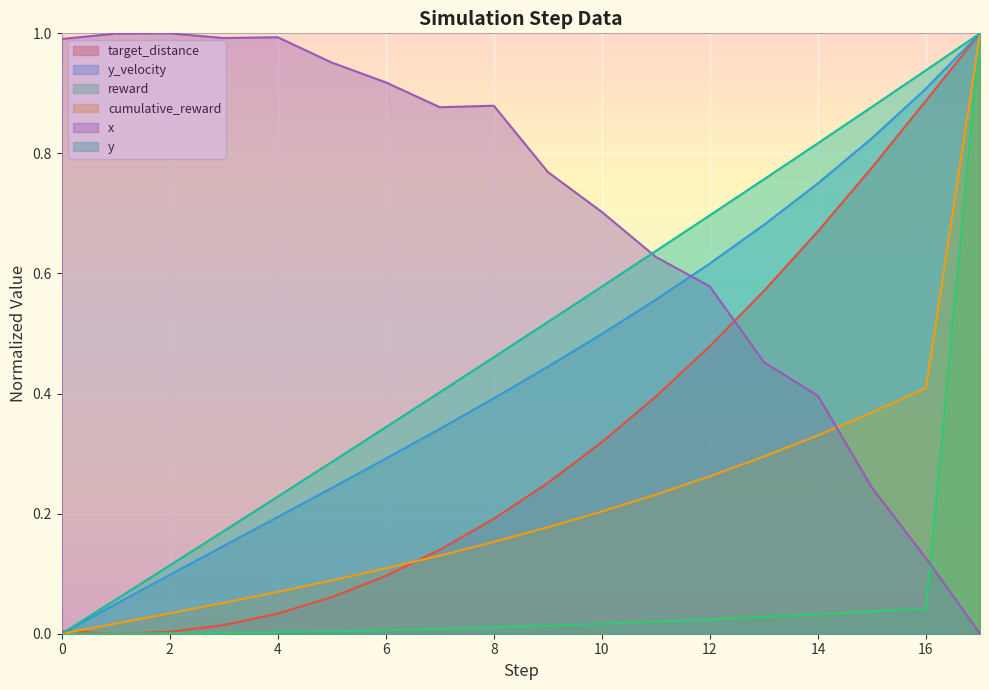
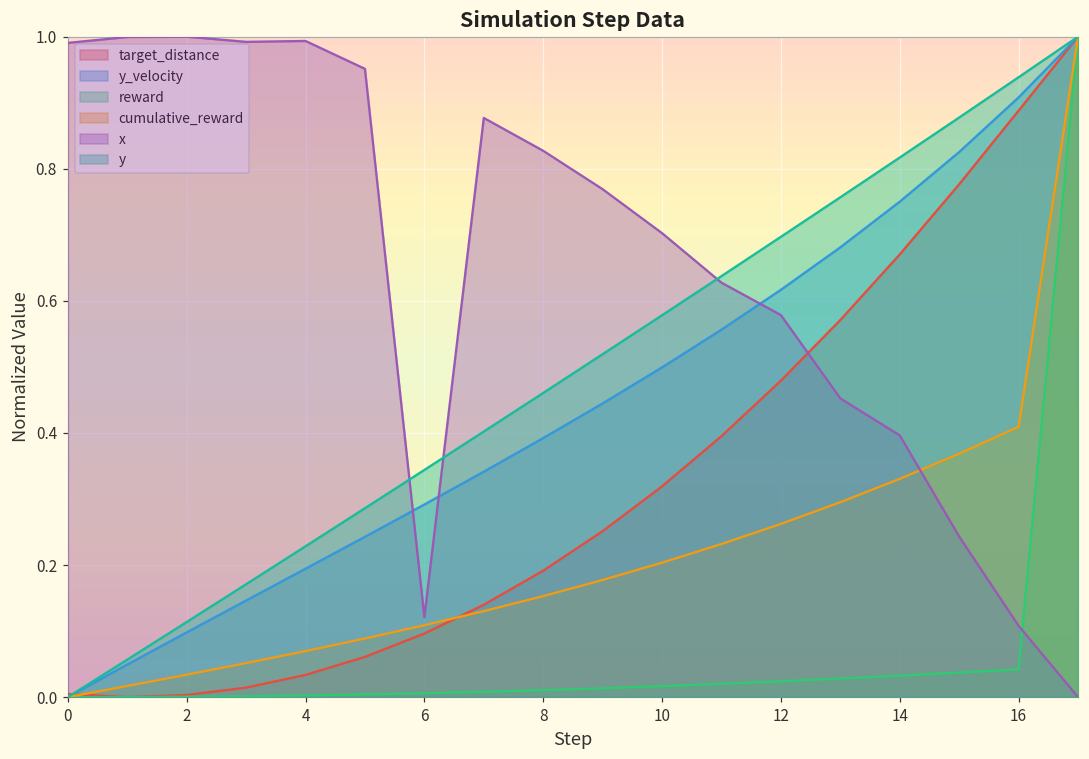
x, 6: 0.92 -> 0.12
x, 8: 0.88 -> 0.83
x, 16: 0.13 -> 0.11
